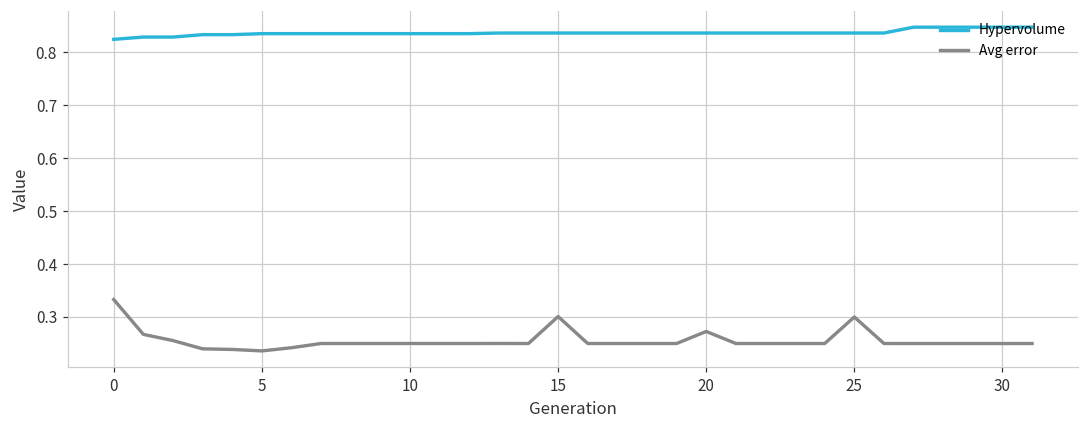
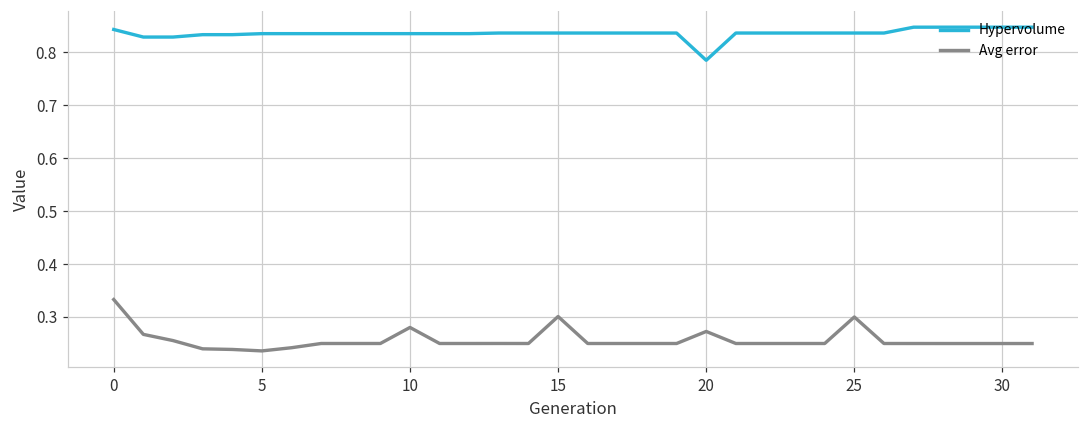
Hypervolume, 0: 0.82 -> 0.84
Avg error, 10: 0.25 -> 0.28
Hypervolume, 20: 0.84 -> 0.79
